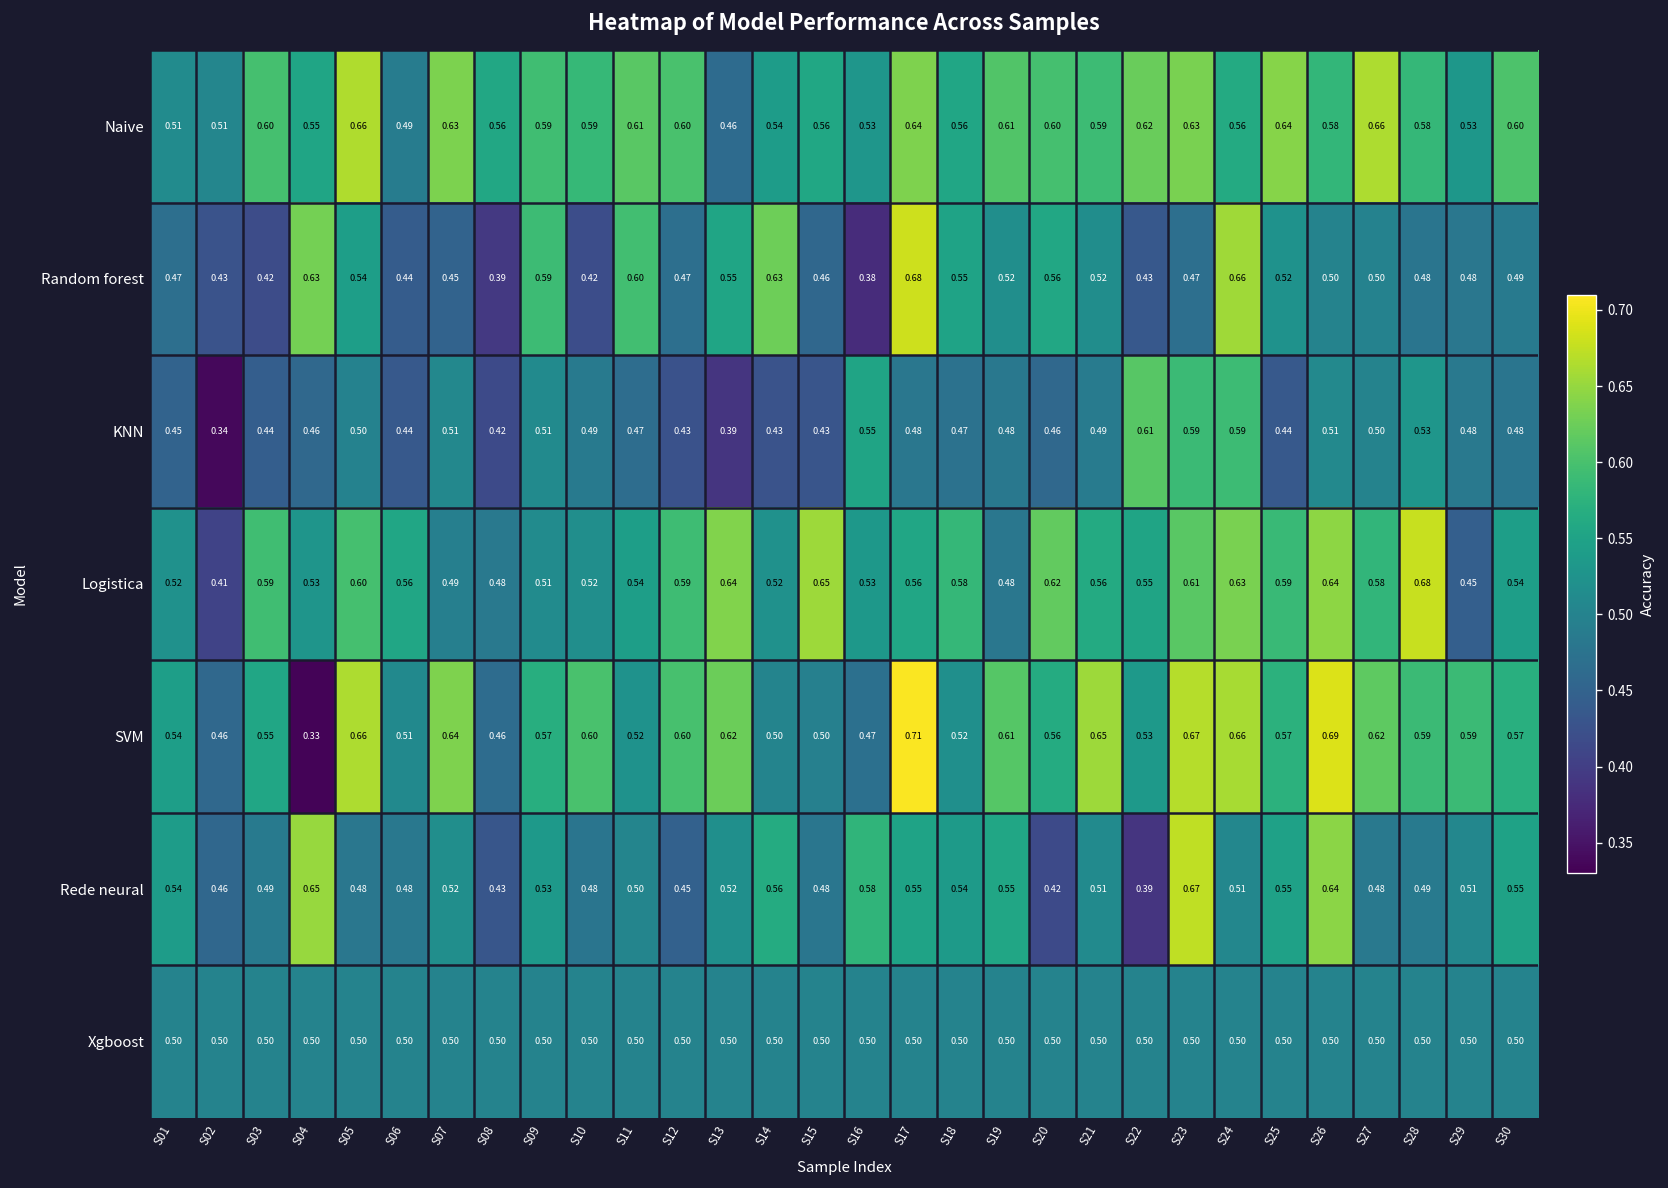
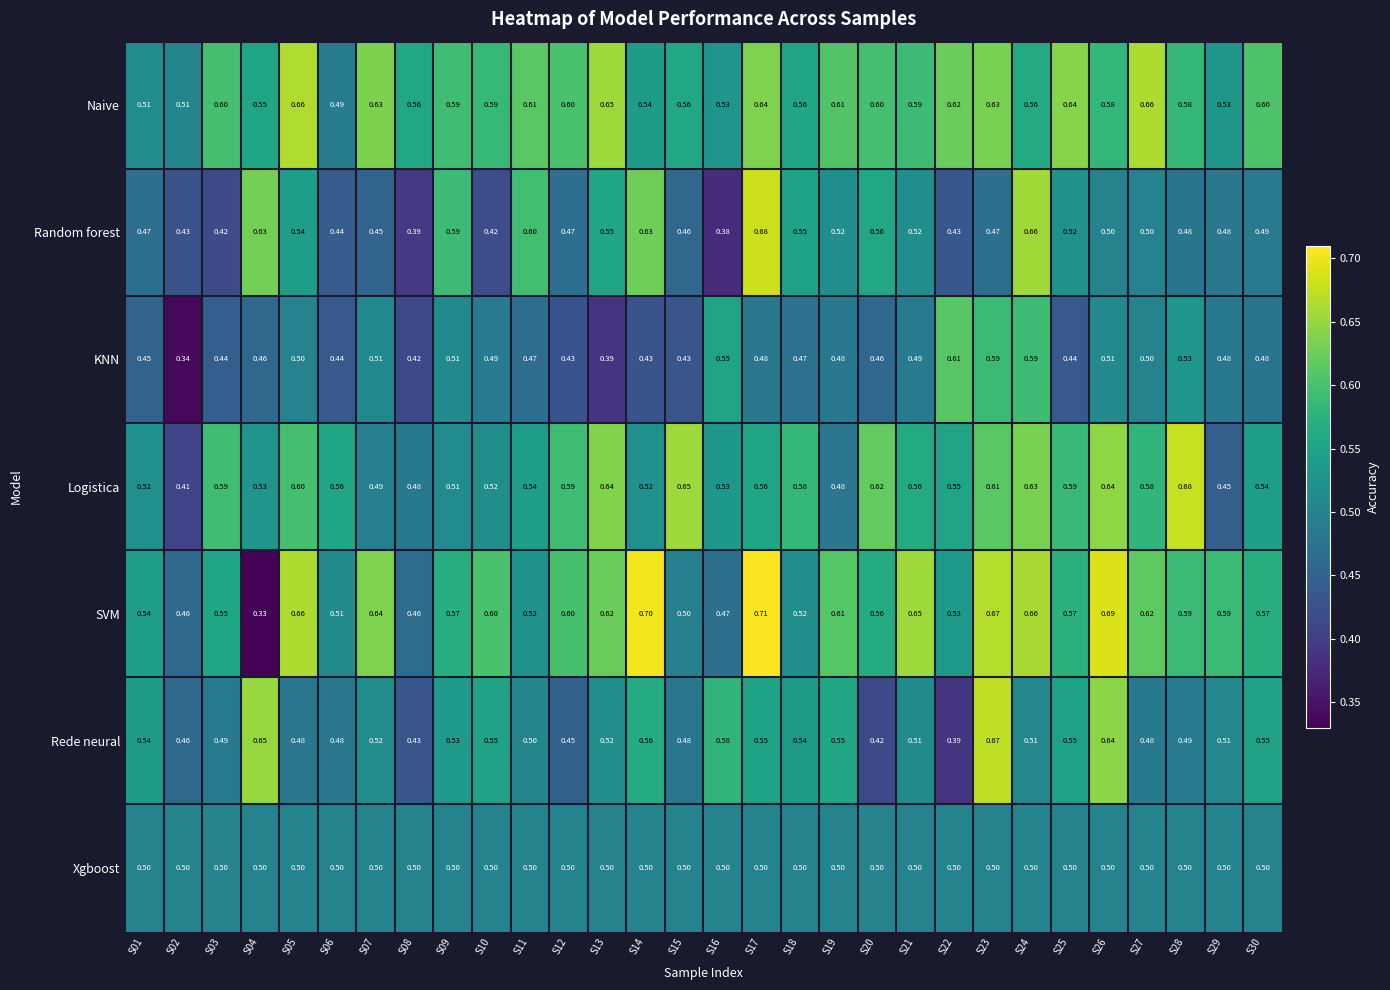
Naive, S13: 0.46 -> 0.65
SVM, S14: 0.50 -> 0.70
Rede neural, S10: 0.48 -> 0.55
